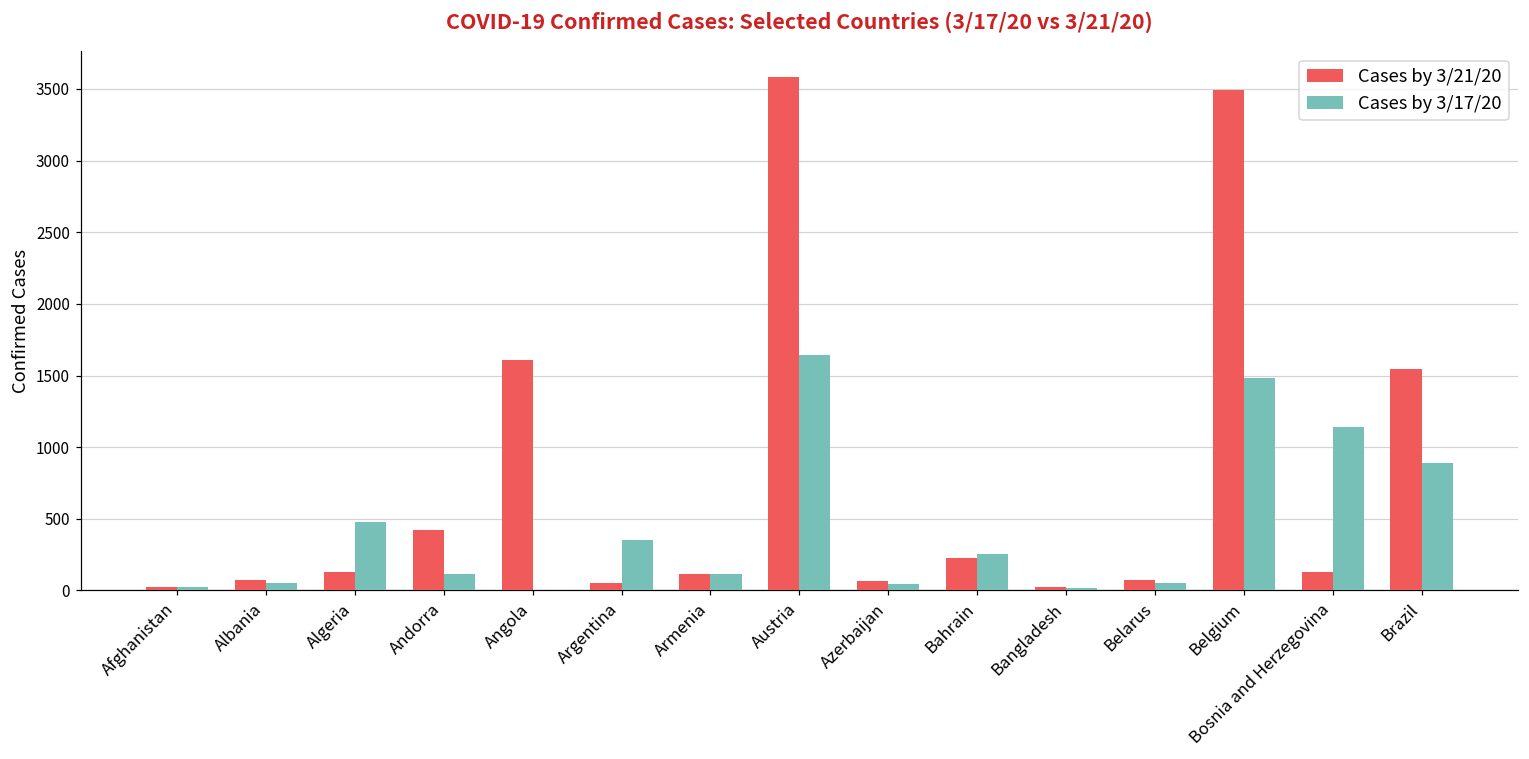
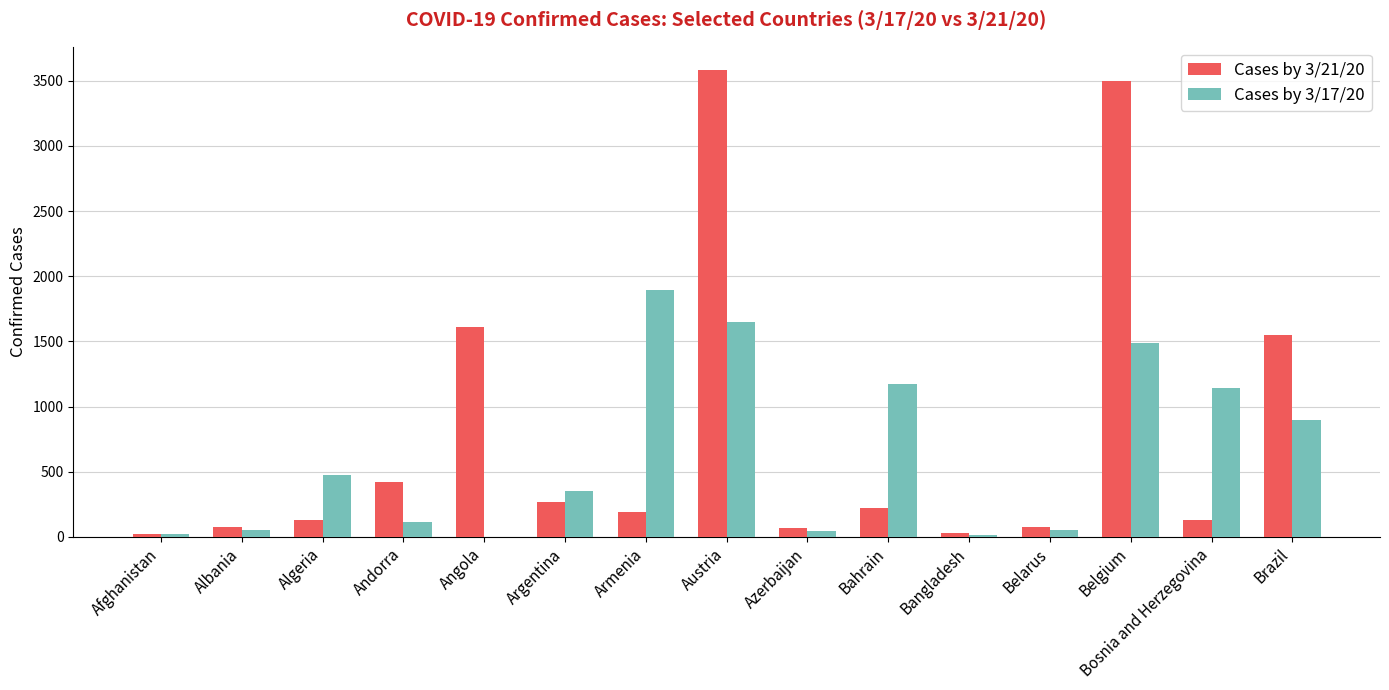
Cases by 3/21/20, Argentina: 50 -> 270
Cases by 3/21/20, Armenia: 120 -> 190
Cases by 3/17/20, Armenia: 120 -> 1890
Cases by 3/17/20, Bahrain: 260 -> 1170
